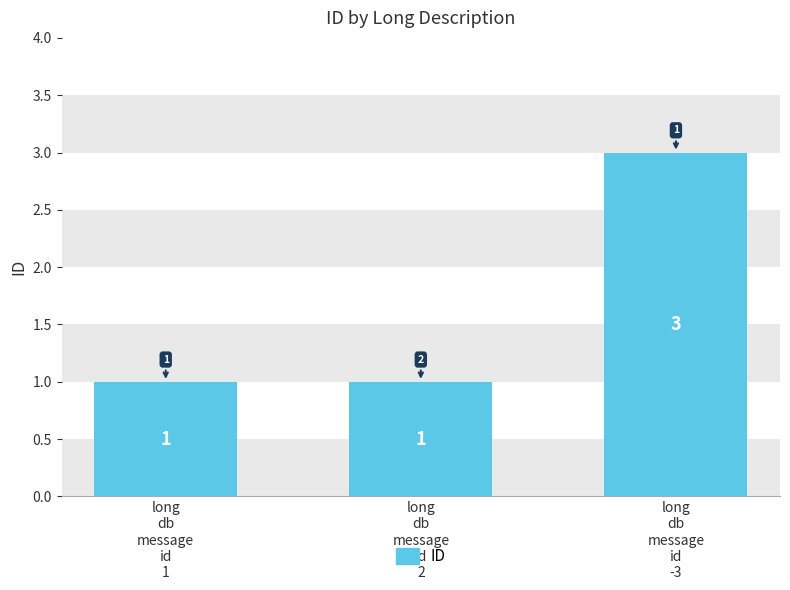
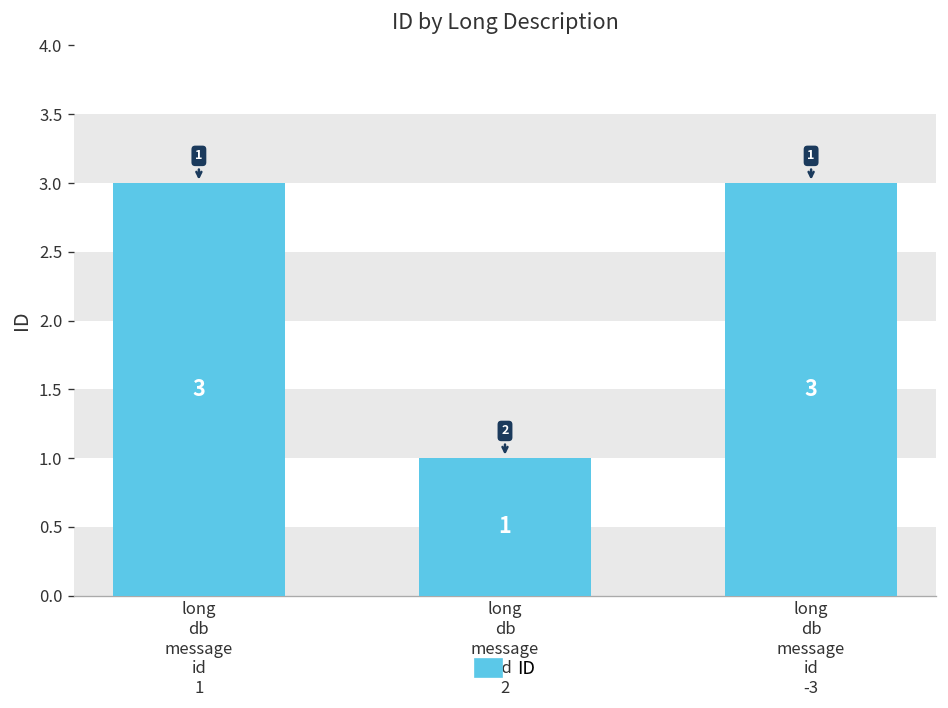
long db message id 1: 1 -> 3
